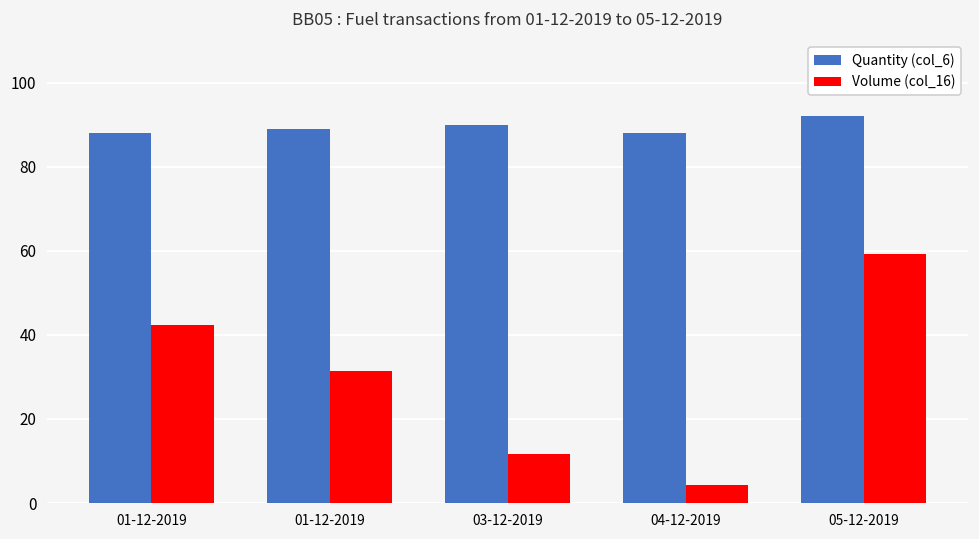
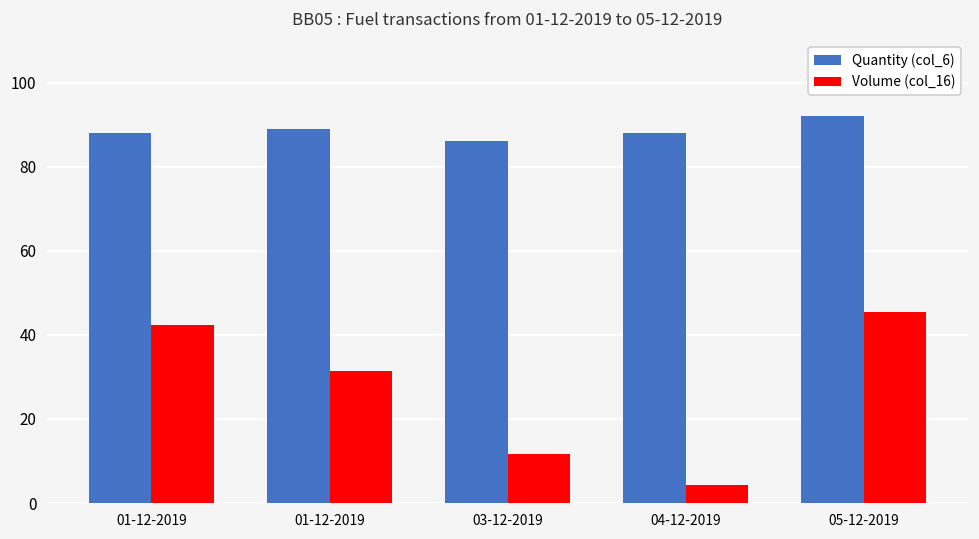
Quantity (col_6), 03-12-2019: 90 -> 86
Volume (col_16), 05-12-2019: 59 -> 45
